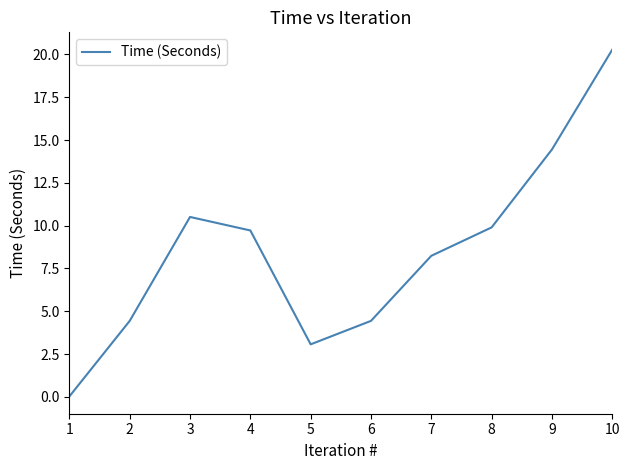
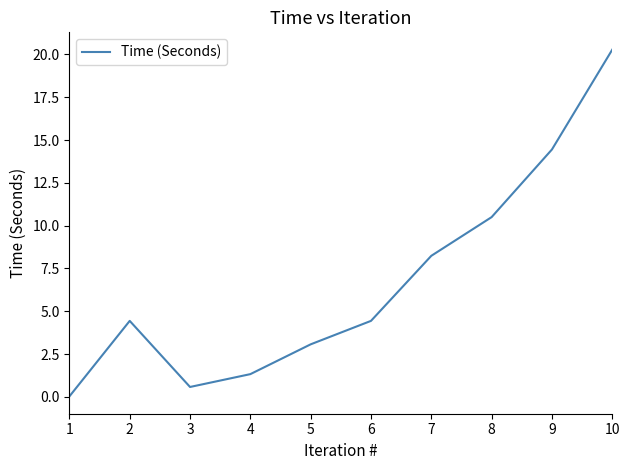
3: 10.5 -> 0.6
4: 9.7 -> 1.3
8: 9.9 -> 10.5
